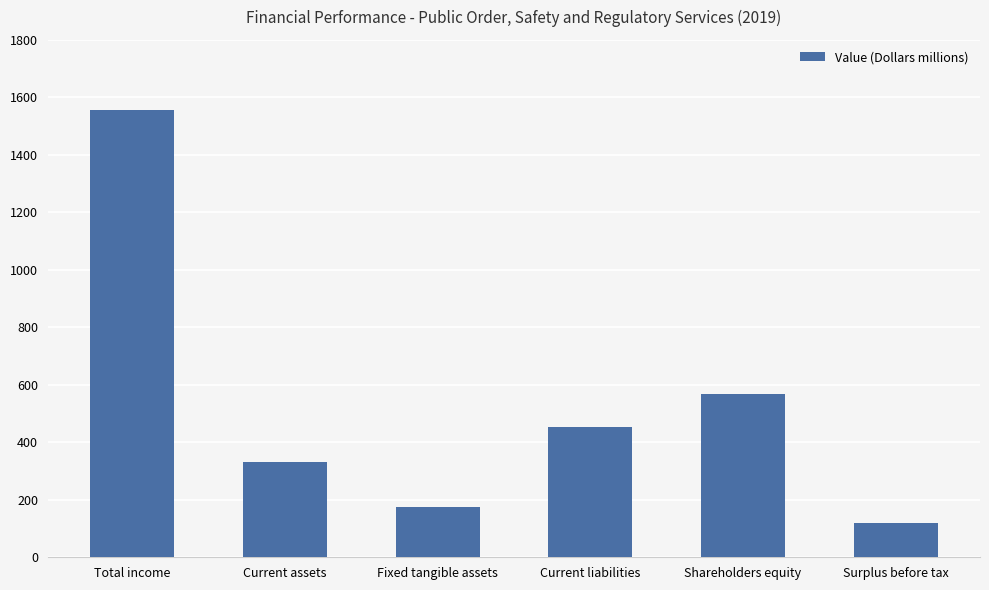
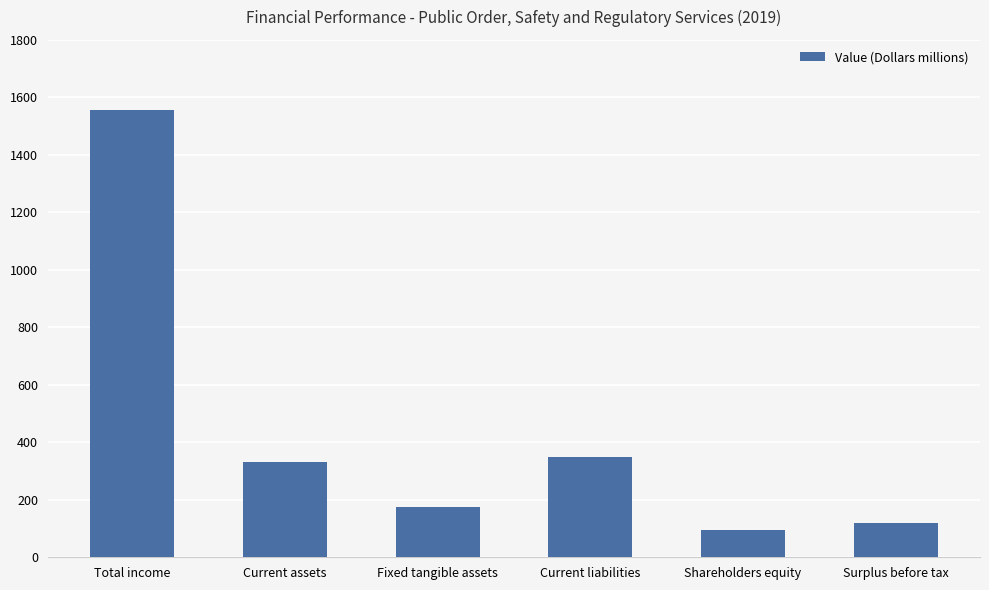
Current liabilities: 450 -> 350
Shareholders equity: 570 -> 90
